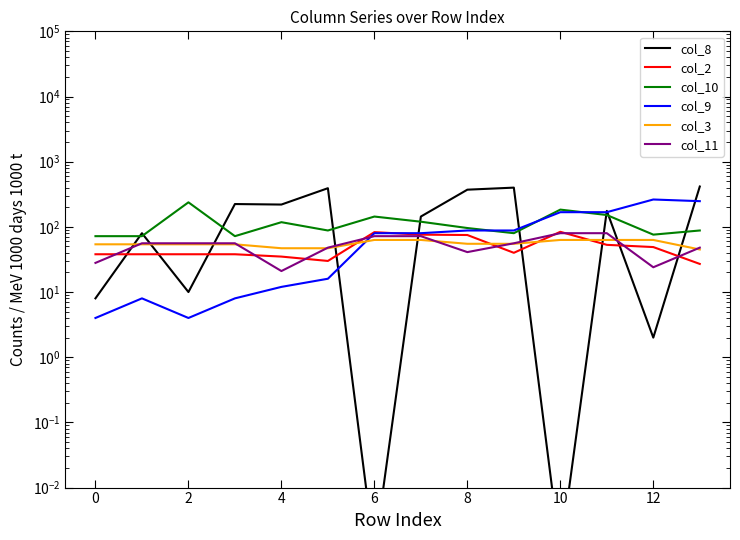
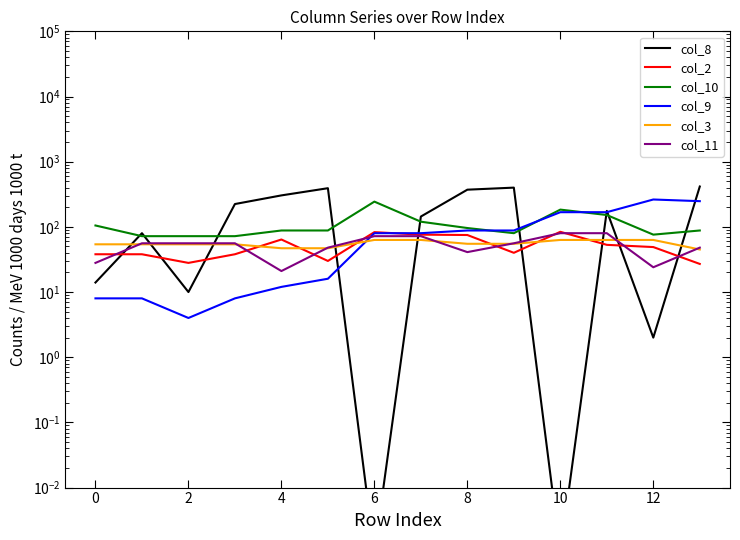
col_8, 0: 8 -> 14
col_10, 0: 70 -> 110
col_9, 0: 4 -> 8
col_2, 2: 40 -> 28
col_10, 2: 240 -> 70
col_8, 4: 220 -> 300
col_2, 4: 40 -> 60
col_10, 4: 120 -> 90
col_10, 6: 140 -> 240
